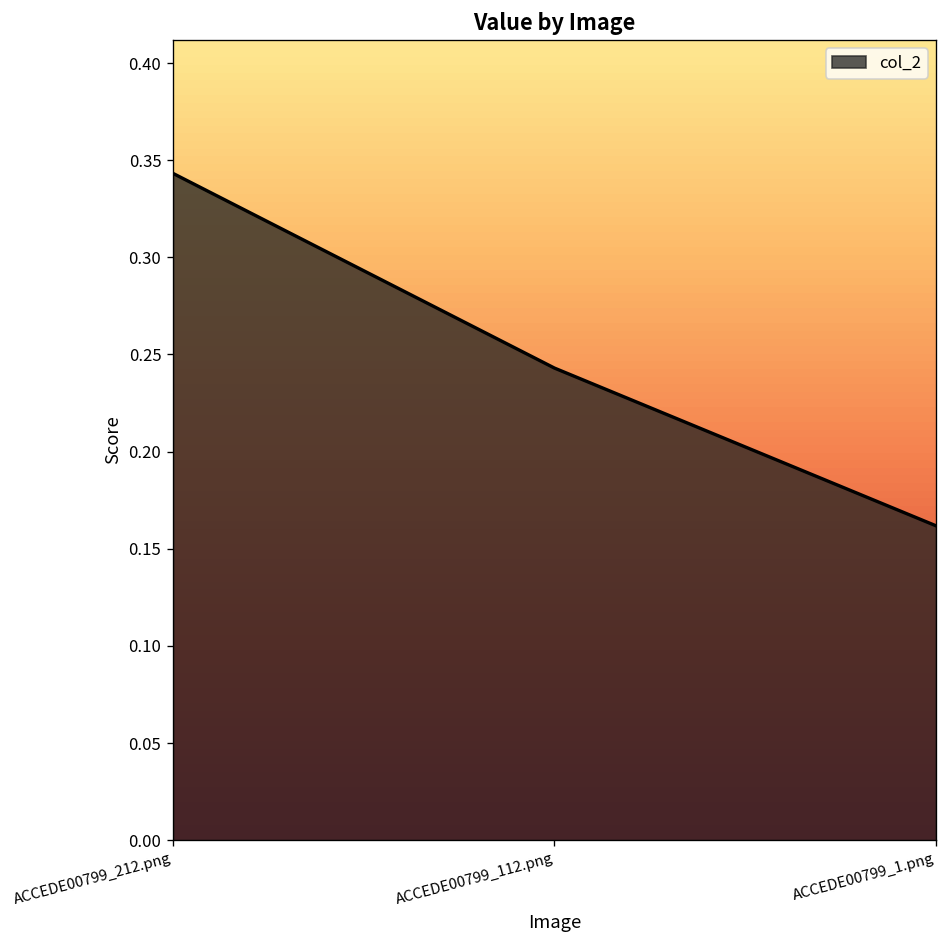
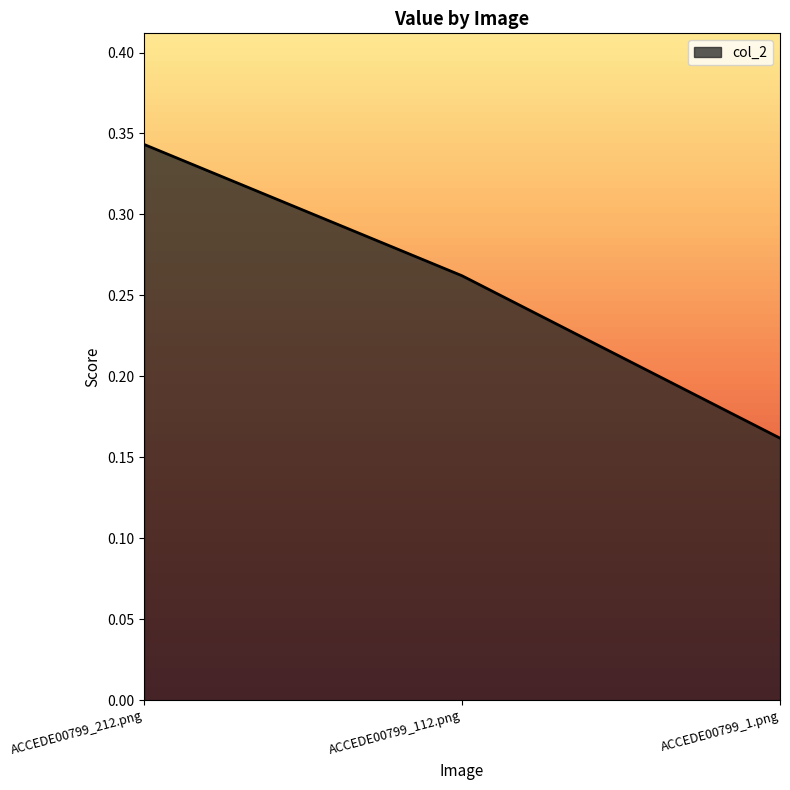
ACCEDE00799_112.png: 0.243 -> 0.262
